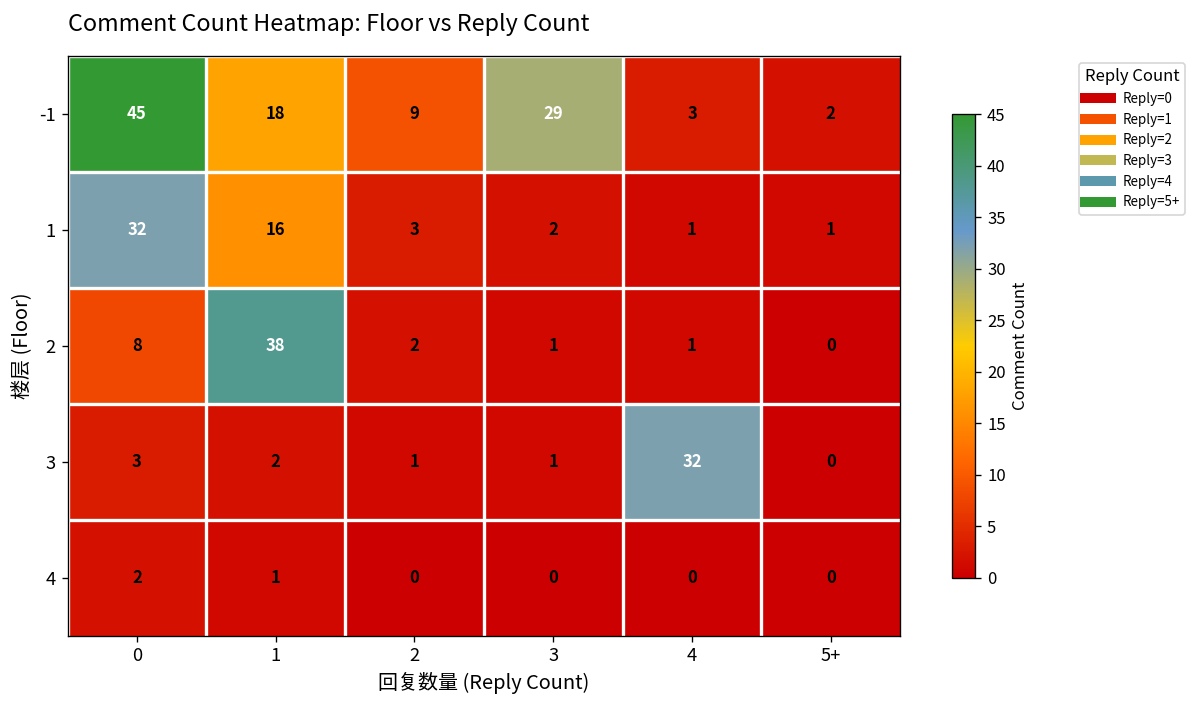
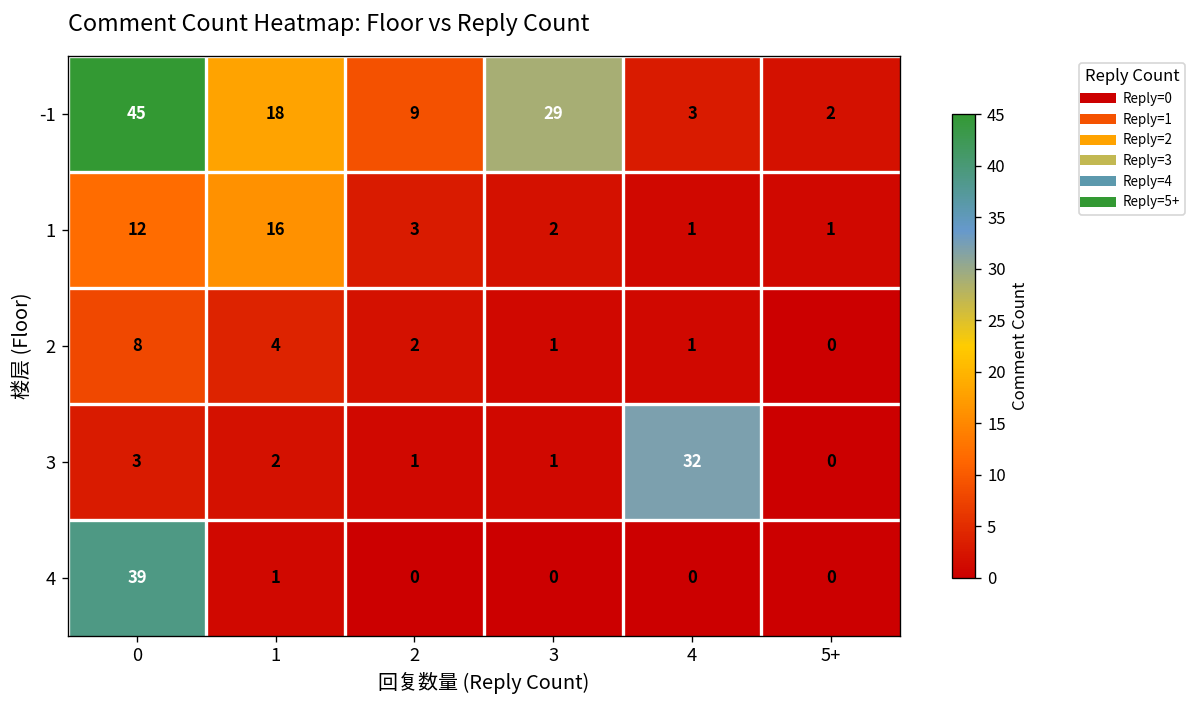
1, 0: 32 -> 12
2, 1: 38 -> 4
4, 0: 2 -> 39
